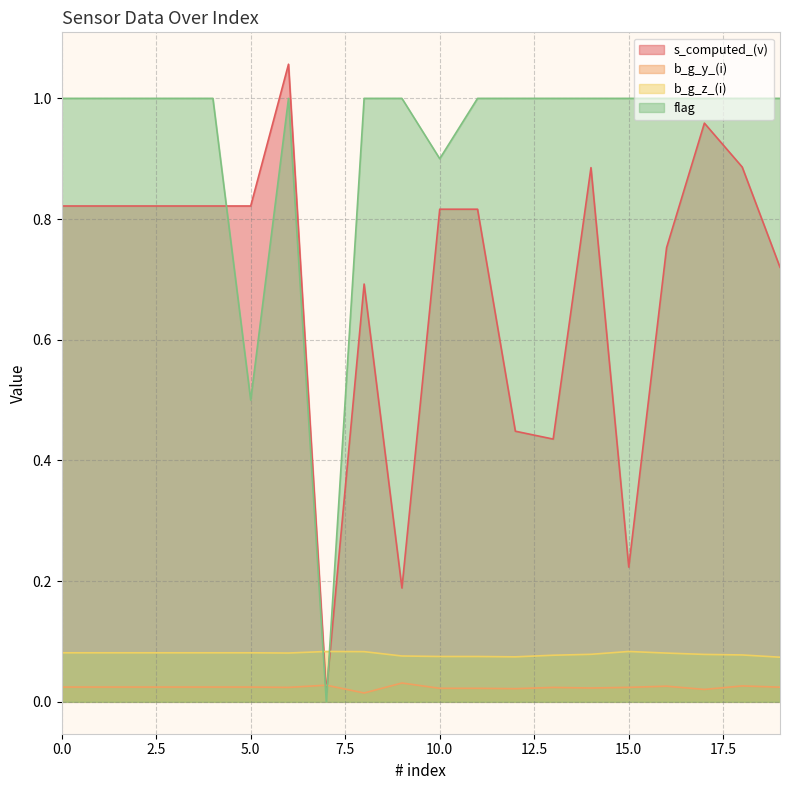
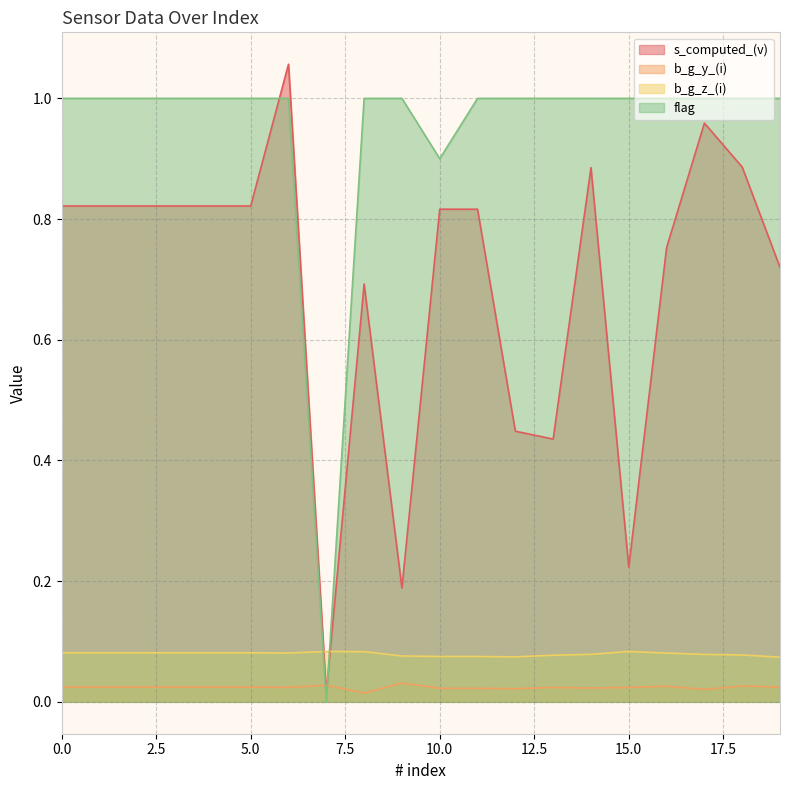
flag, 5.0: 0.5 -> 1.0
